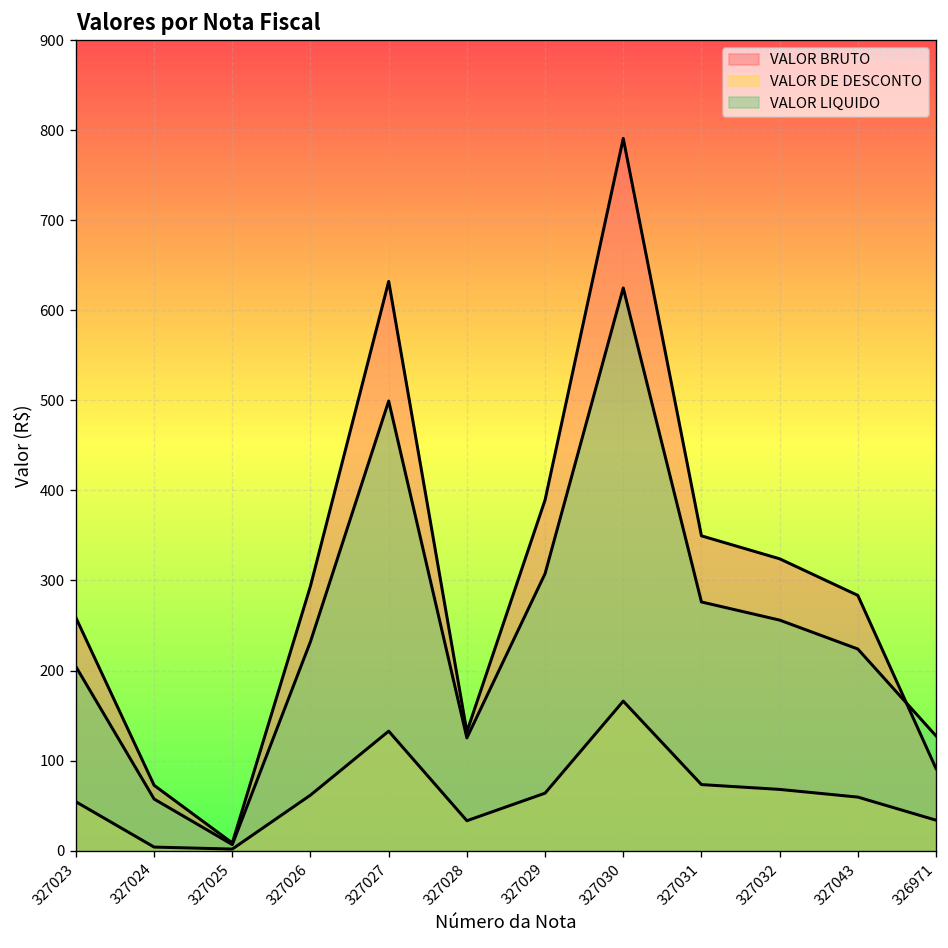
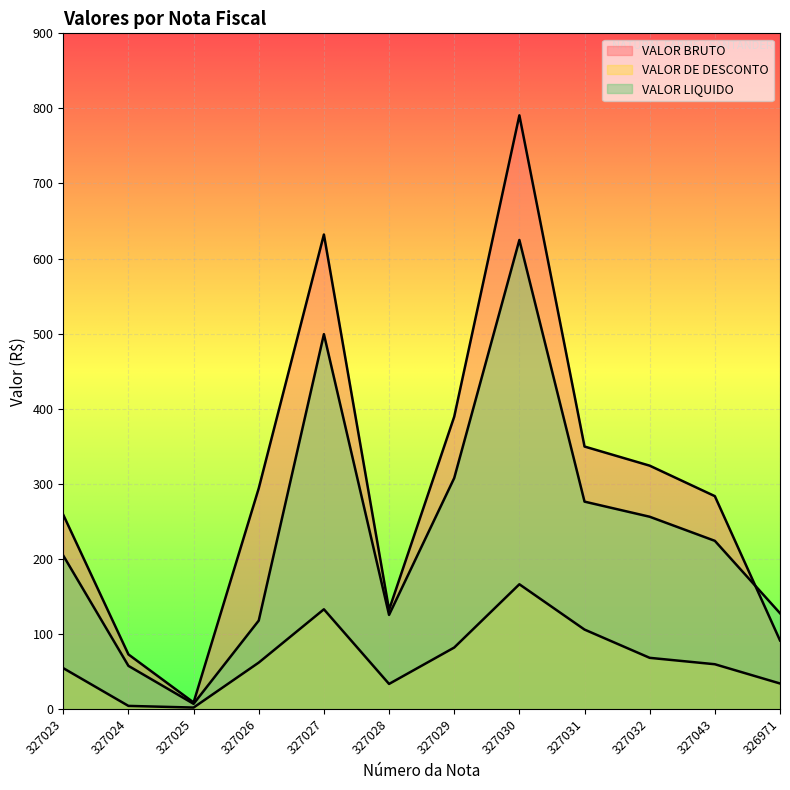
VALOR LIQUIDO, 327026: 230 -> 120
VALOR DE DESCONTO, 327029: 60 -> 80
VALOR DE DESCONTO, 327031: 70 -> 110
